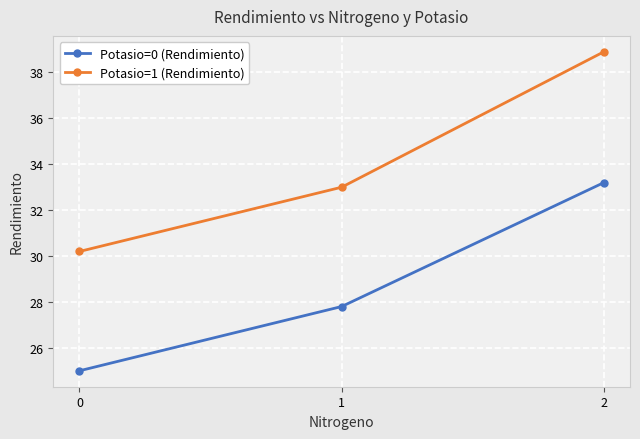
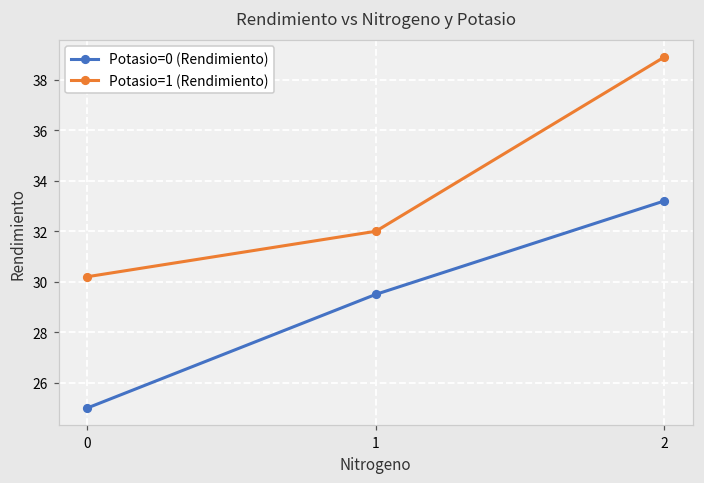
Potasio=0 (Rendimiento), 1: 27.8 -> 29.5
Potasio=1 (Rendimiento), 1: 33 -> 32
